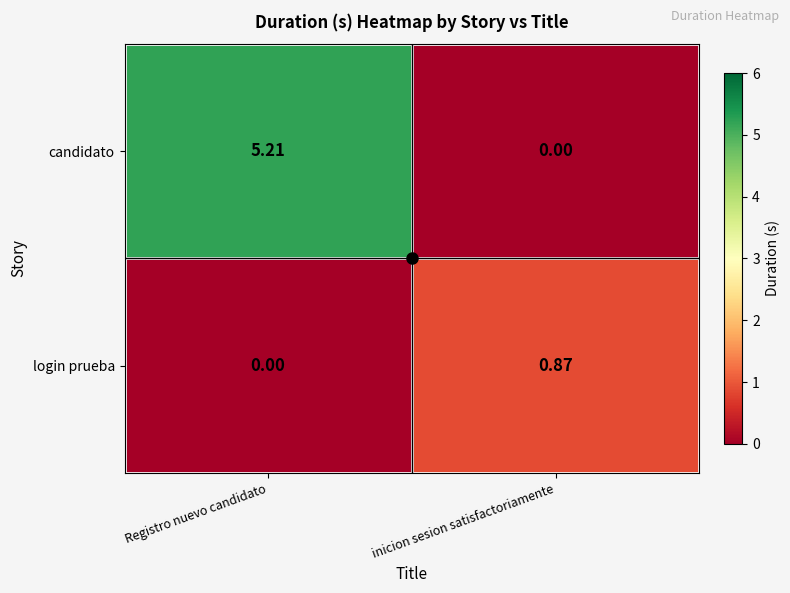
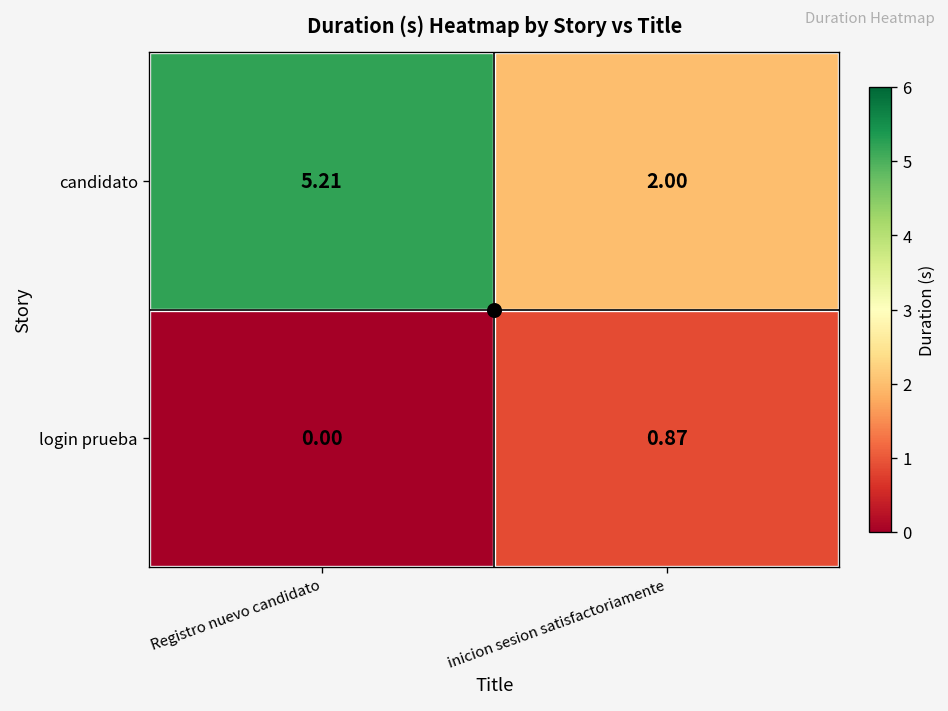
candidato, inicion sesion satisfactoriamente: 0.00 -> 2.00
